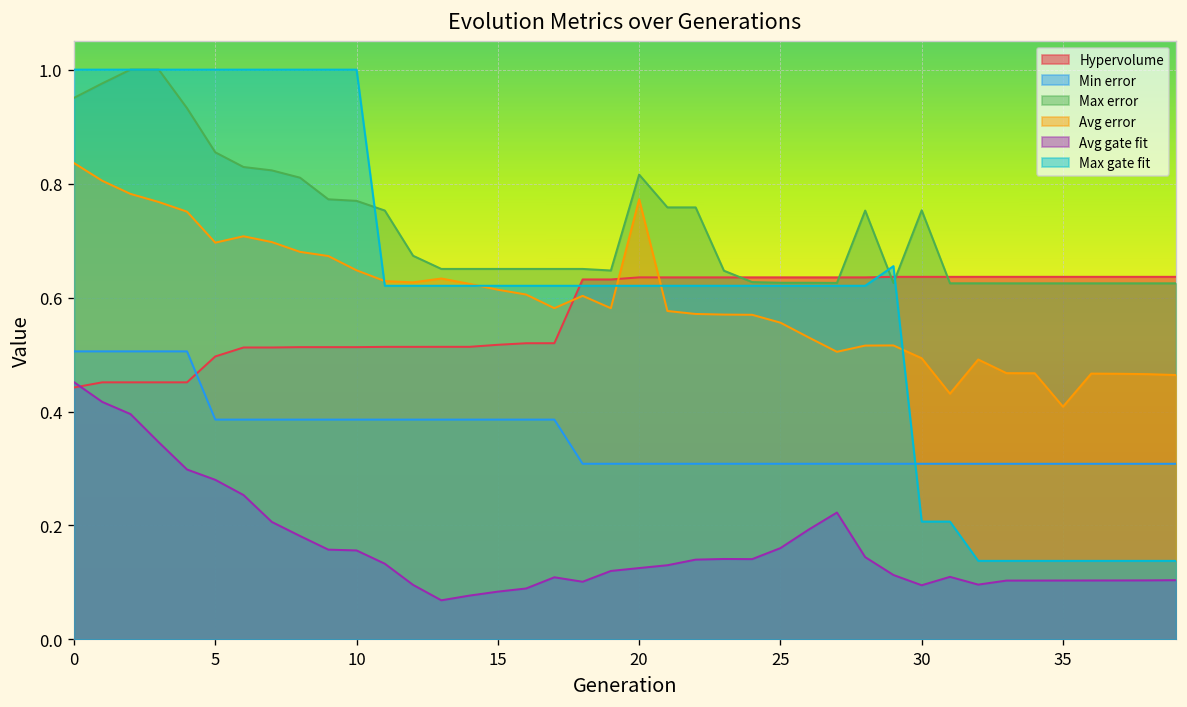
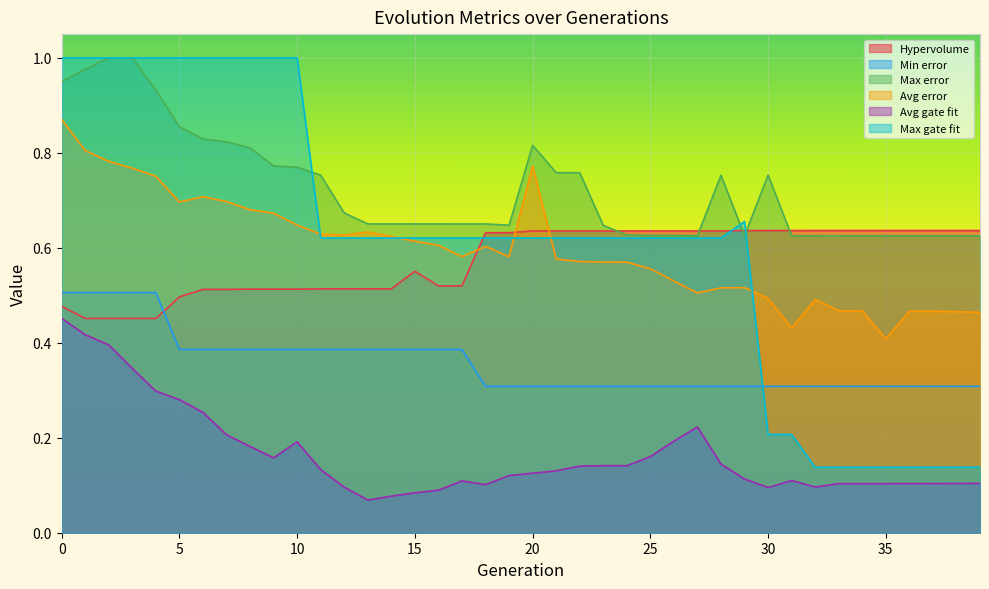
Hypervolume, 0: 0.44 -> 0.48
Avg error, 0: 0.84 -> 0.87
Avg gate fit, 10: 0.16 -> 0.19
Hypervolume, 15: 0.52 -> 0.55
